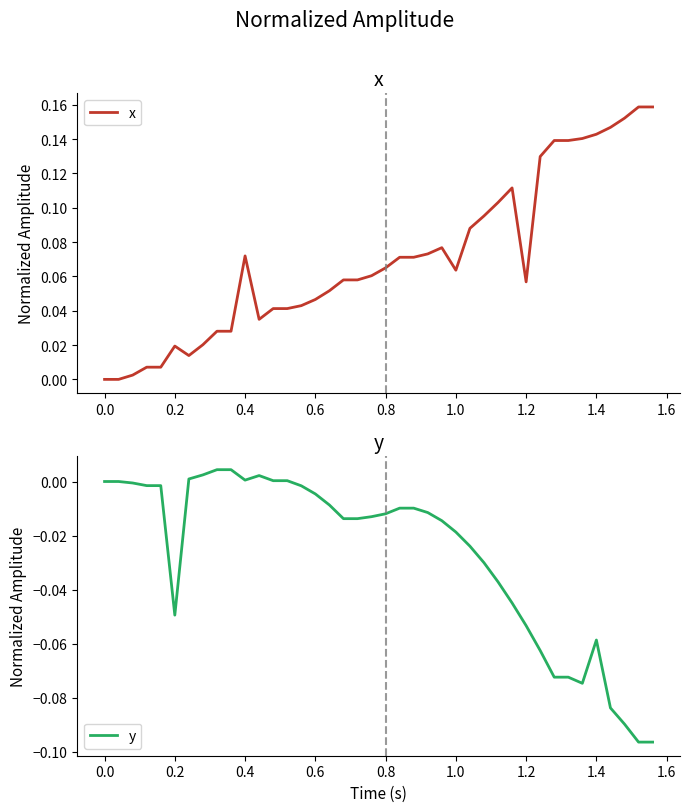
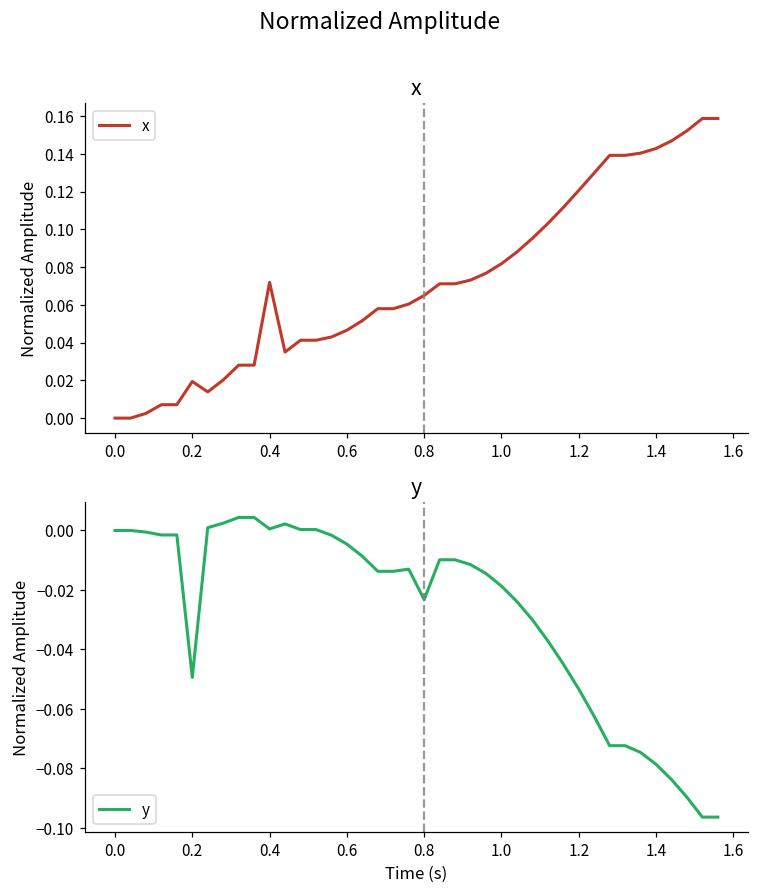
x, 1.0: 0.064 -> 0.082
x, 1.2: 0.057 -> 0.121
y, 0.8: -0.012 -> -0.023
y, 1.4: -0.059 -> -0.079
